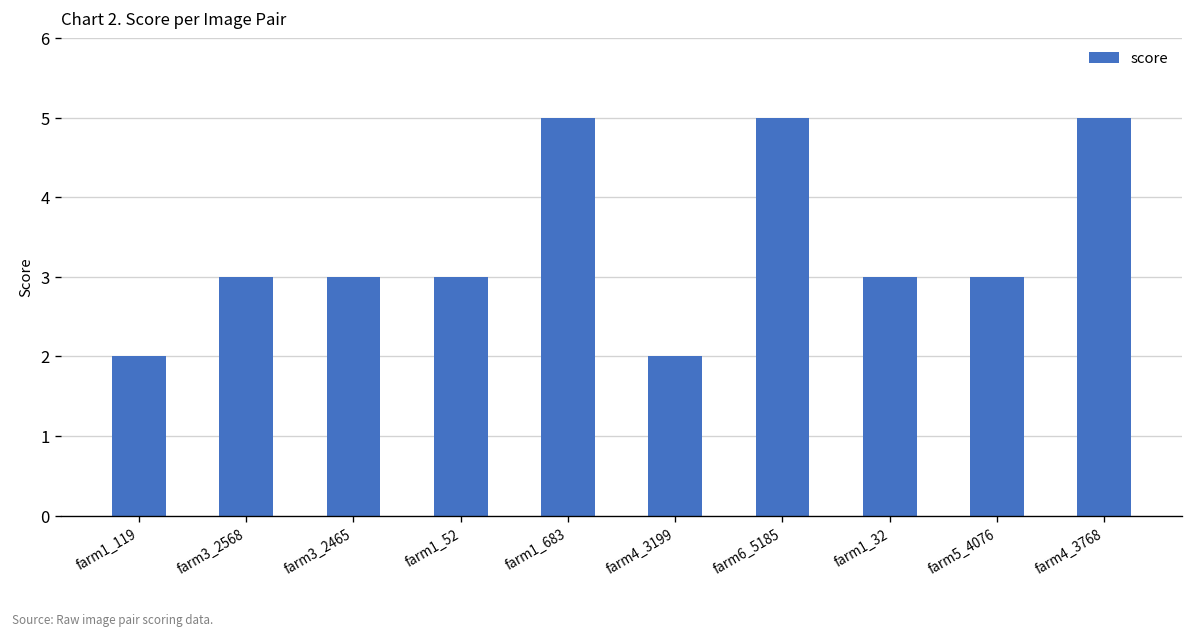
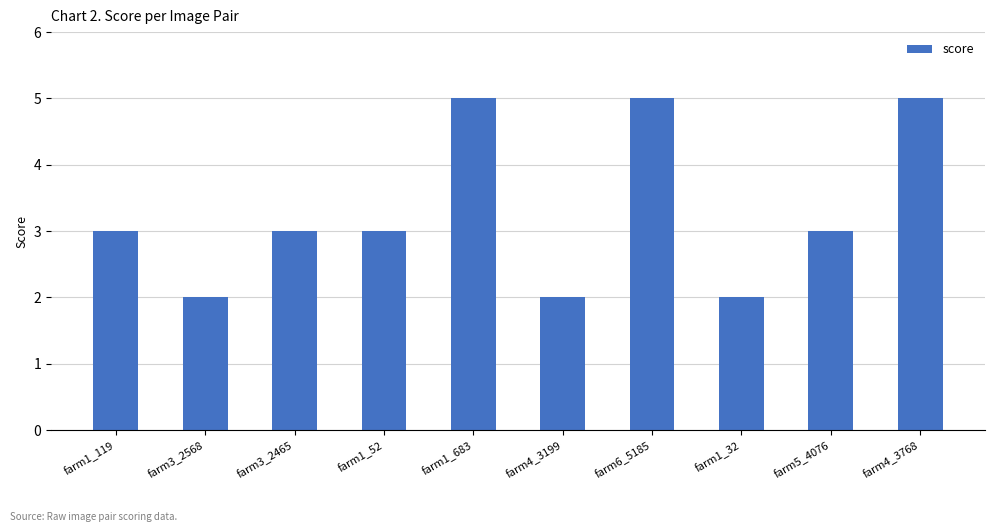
farm1_119: 2 -> 3
farm3_2568: 3 -> 2
farm1_32: 3 -> 2
